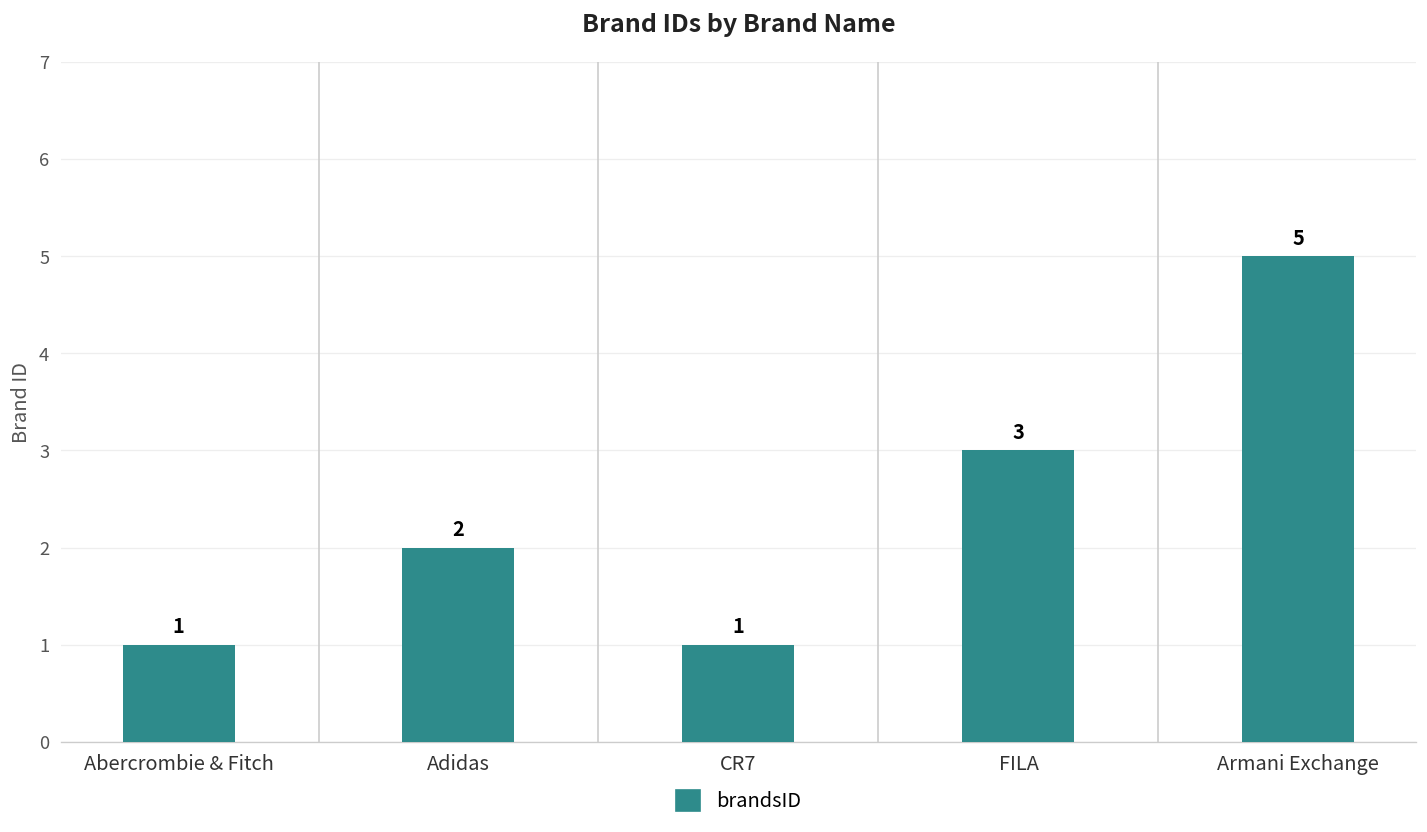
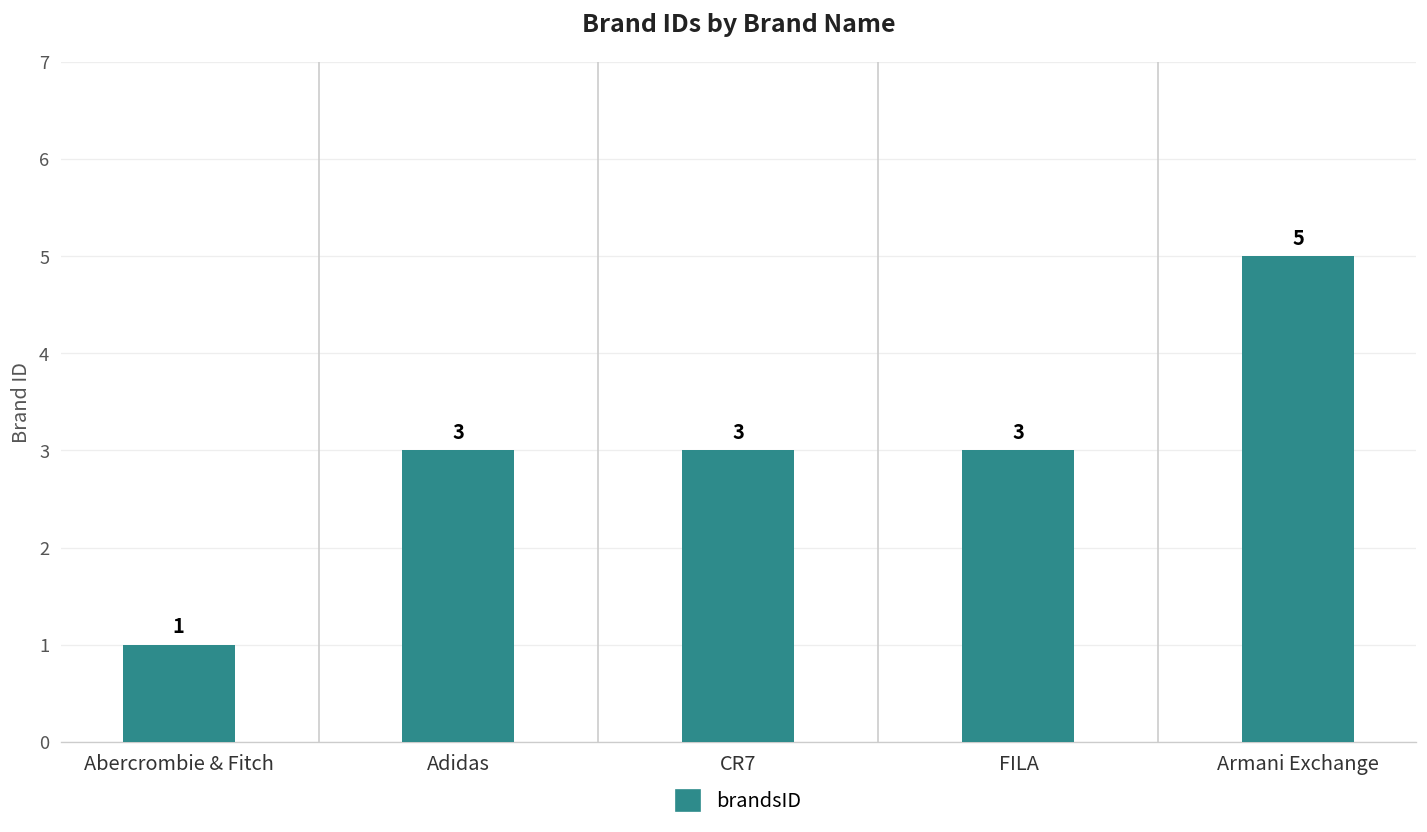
Adidas: 2 -> 3
CR7: 1 -> 3
